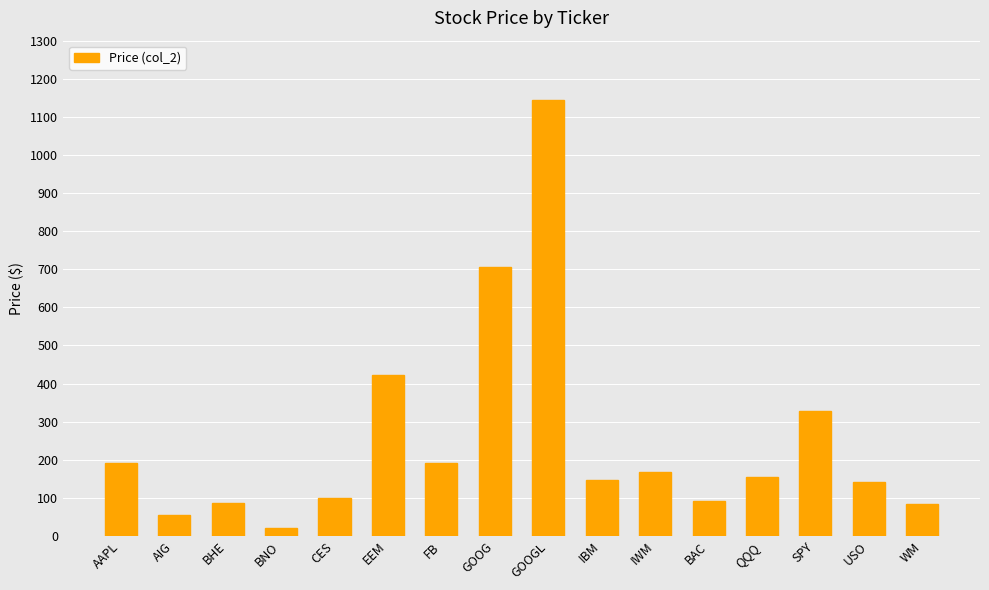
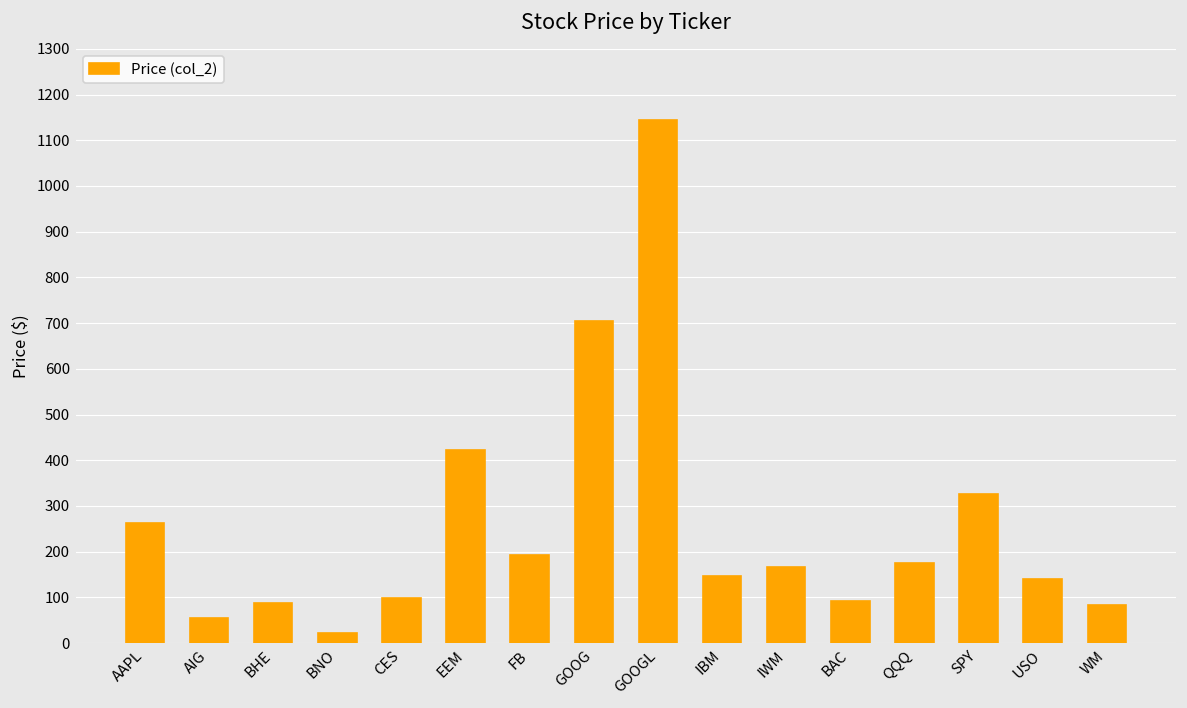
AAPL: 190 -> 260
QQQ: 150 -> 180
